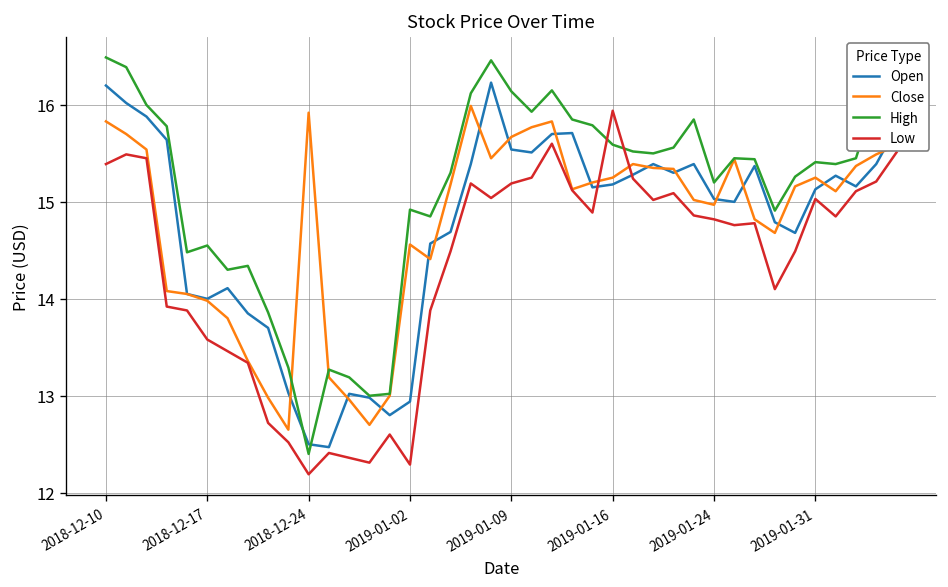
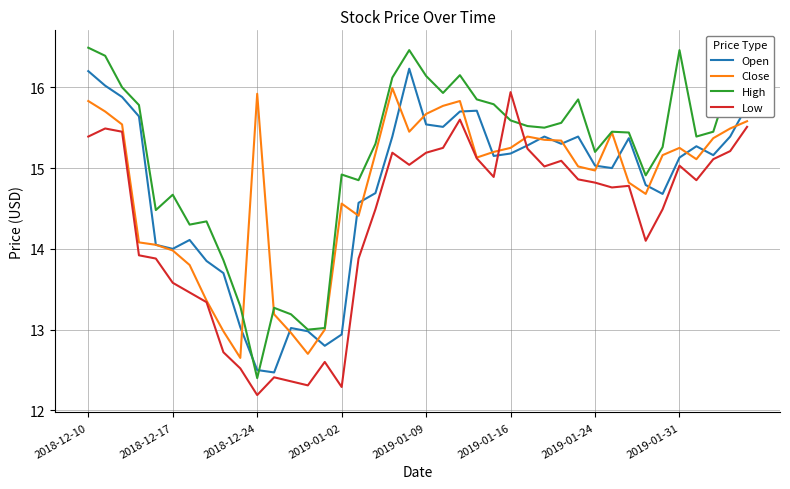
High, 2018-12-17: 14.6 -> 14.7
High, 2019-01-31: 15.4 -> 16.5
